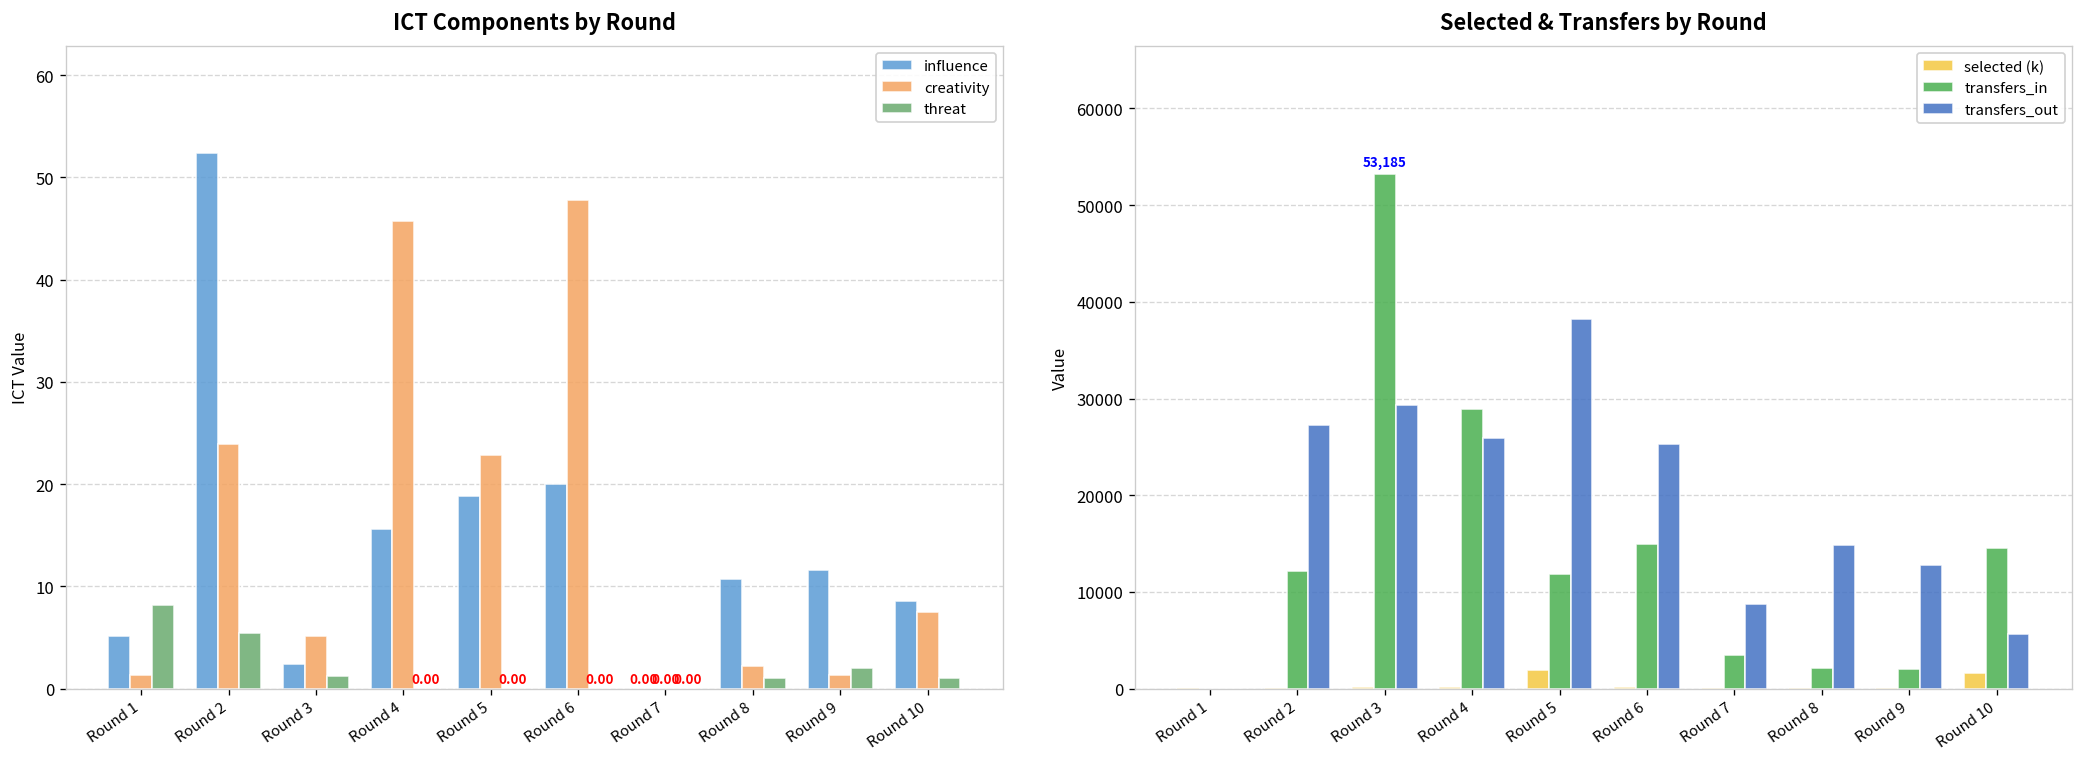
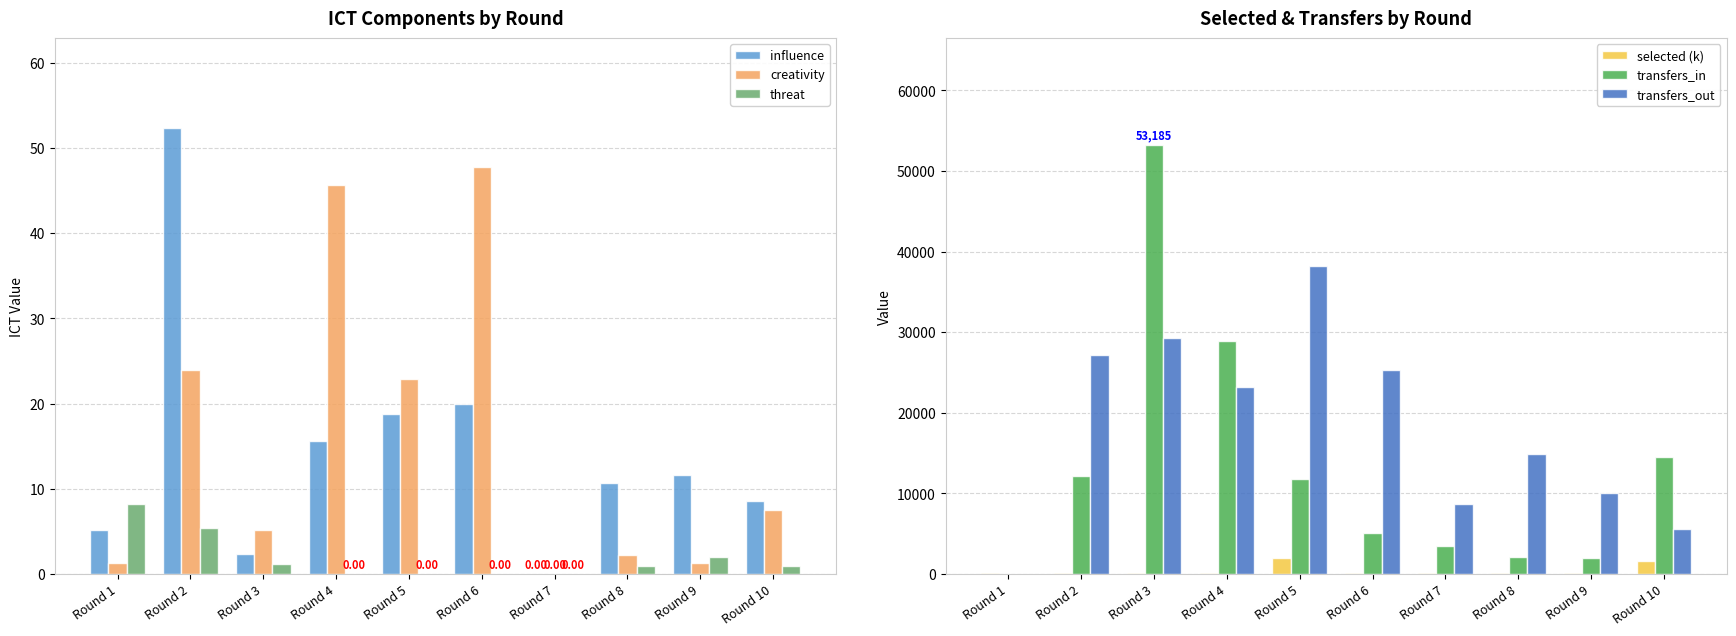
Selected & Transfers by Round, transfers_out, Round 4: 26000 -> 23000
Selected & Transfers by Round, transfers_in, Round 6: 15000 -> 5000
Selected & Transfers by Round, transfers_out, Round 9: 13000 -> 10000
